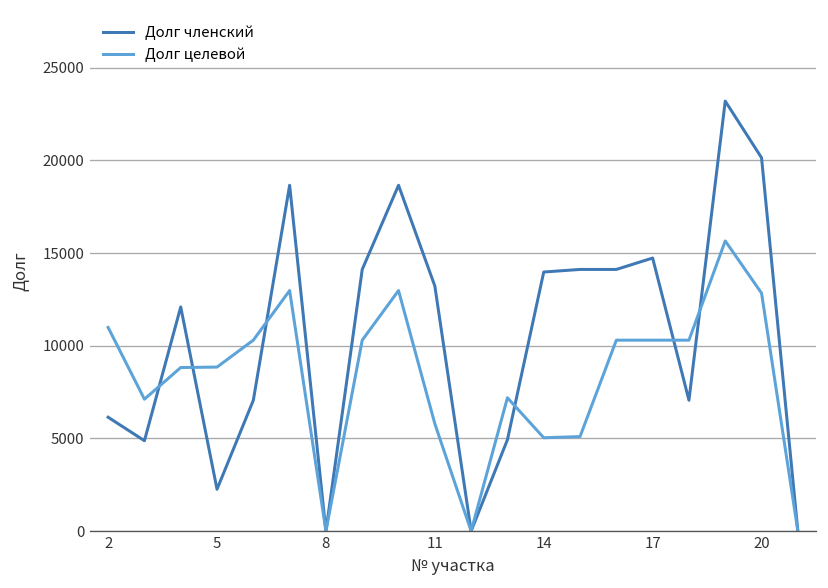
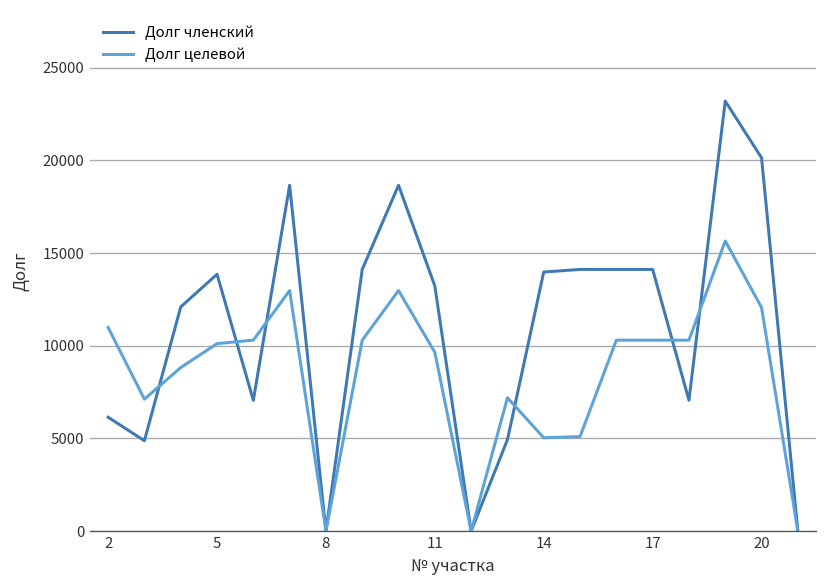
Долг членский, 5: 2300 -> 13900
Долг целевой, 5: 8800 -> 10100
Долг целевой, 11: 5800 -> 9600
Долг членский, 17: 14700 -> 14100
Долг целевой, 20: 12800 -> 12100
